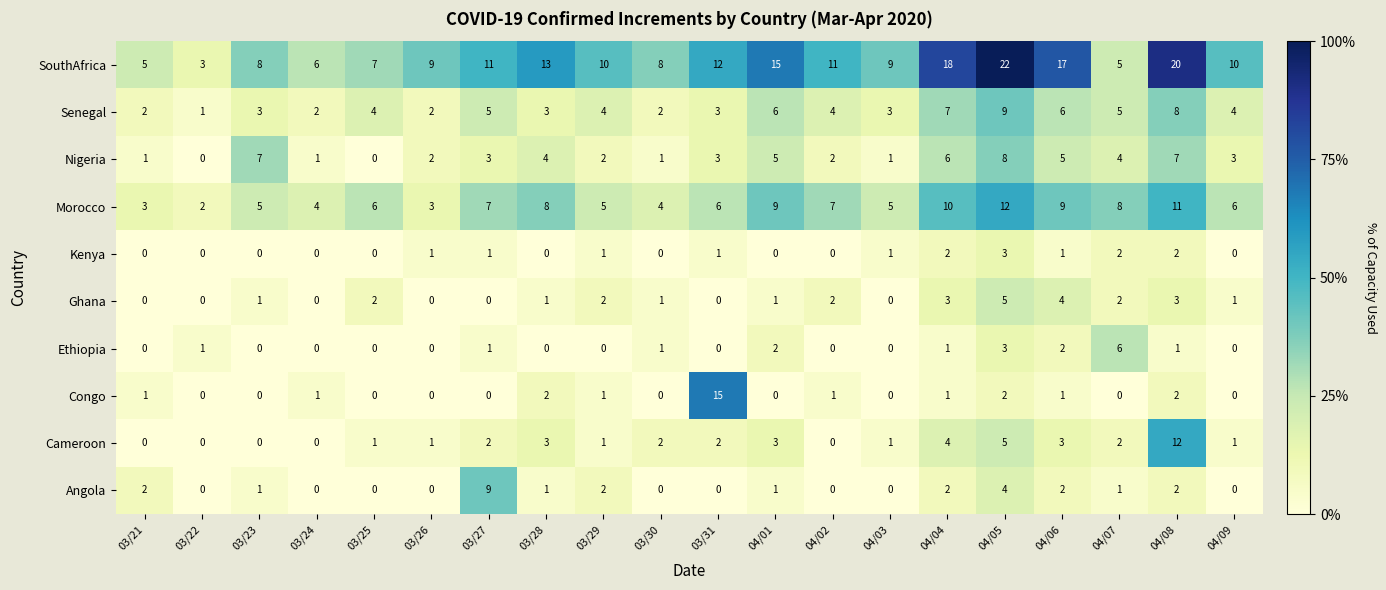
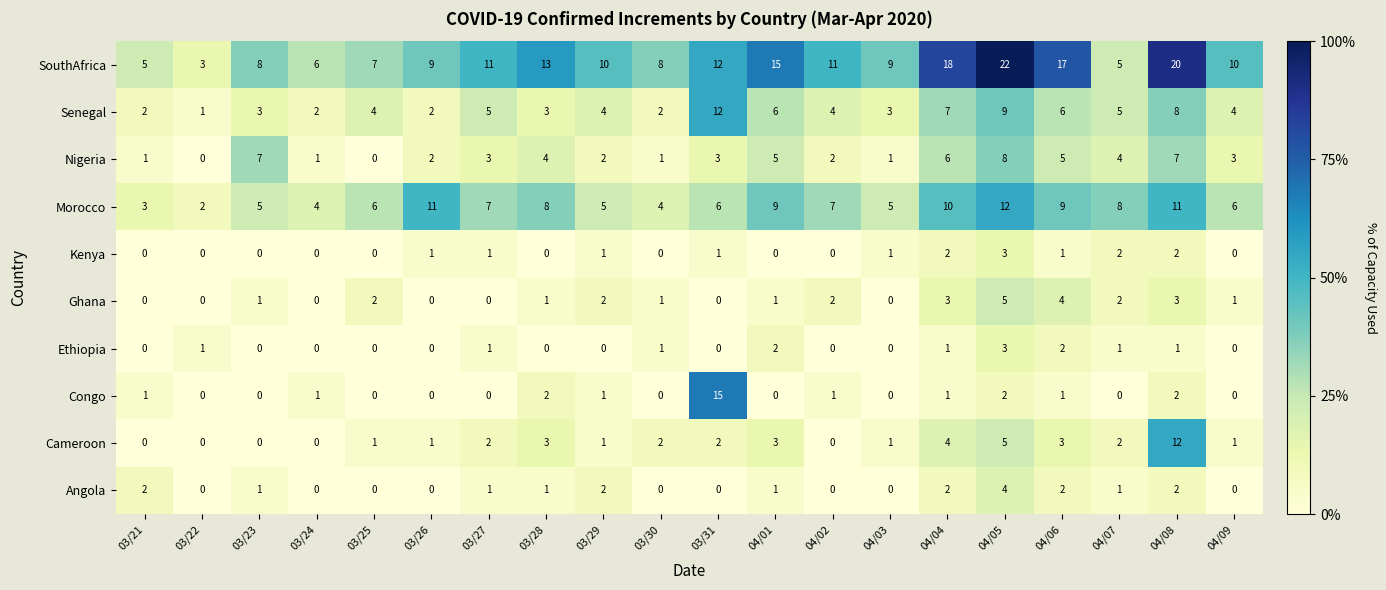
Senegal, 03/31: 3 -> 12
Morocco, 03/26: 3 -> 11
Ethiopia, 04/07: 6 -> 1
Angola, 03/27: 9 -> 1
